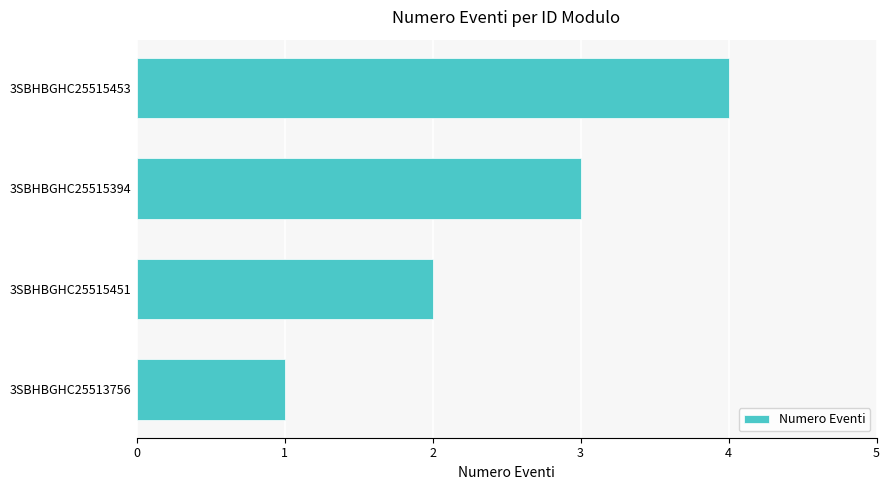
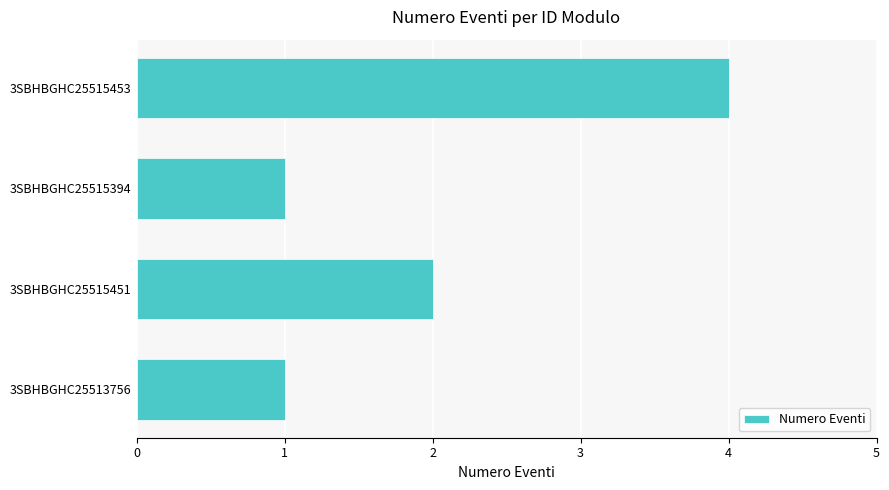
3SBHBGHC25515394: 3 -> 1
